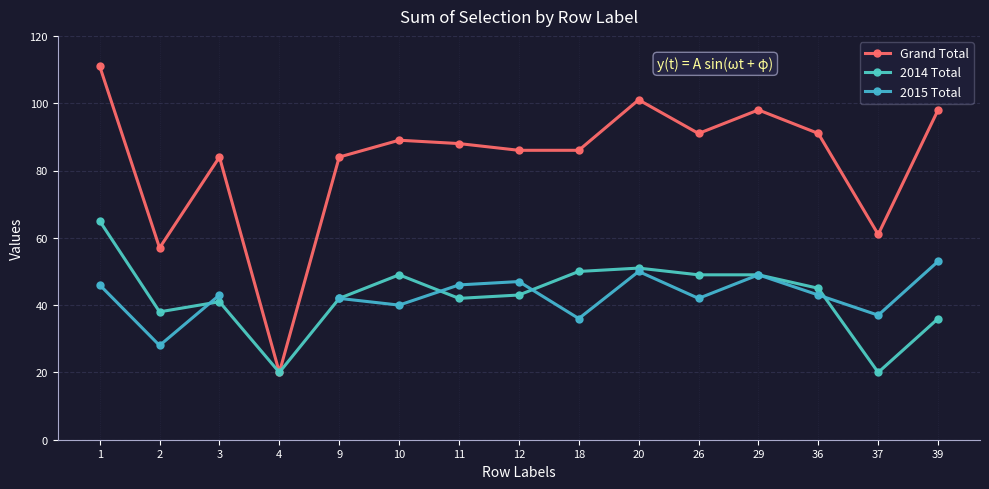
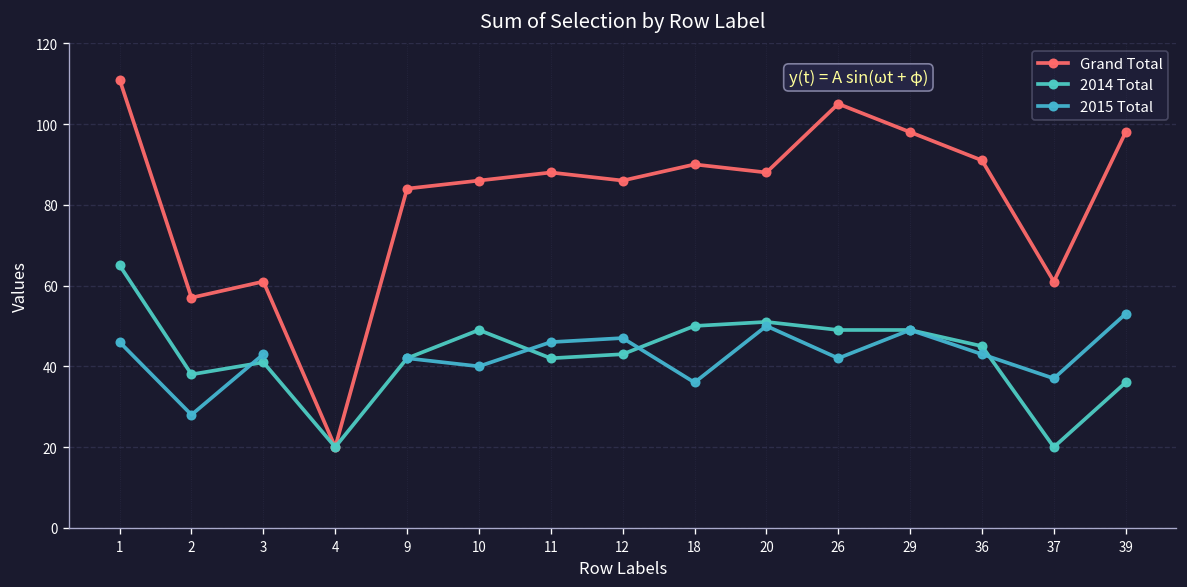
Grand Total, 3: 84 -> 61
Grand Total, 10: 89 -> 86
Grand Total, 18: 86 -> 90
Grand Total, 20: 101 -> 88
Grand Total, 26: 91 -> 105
